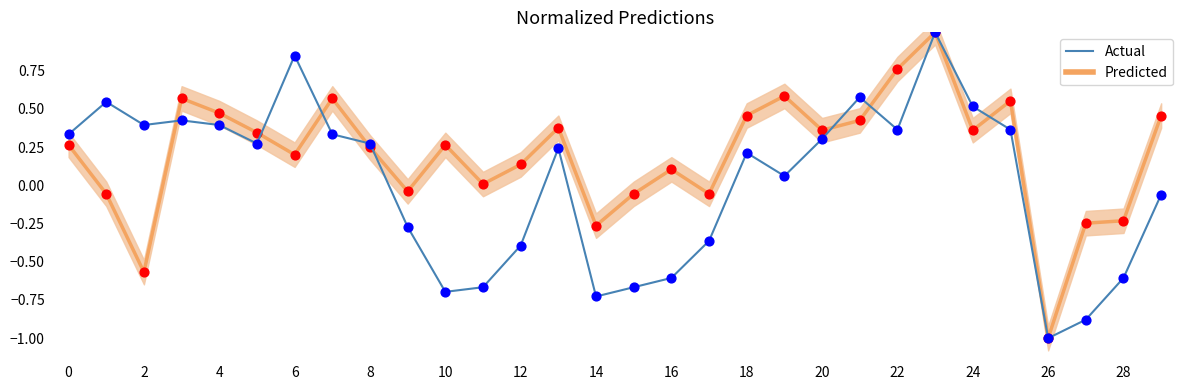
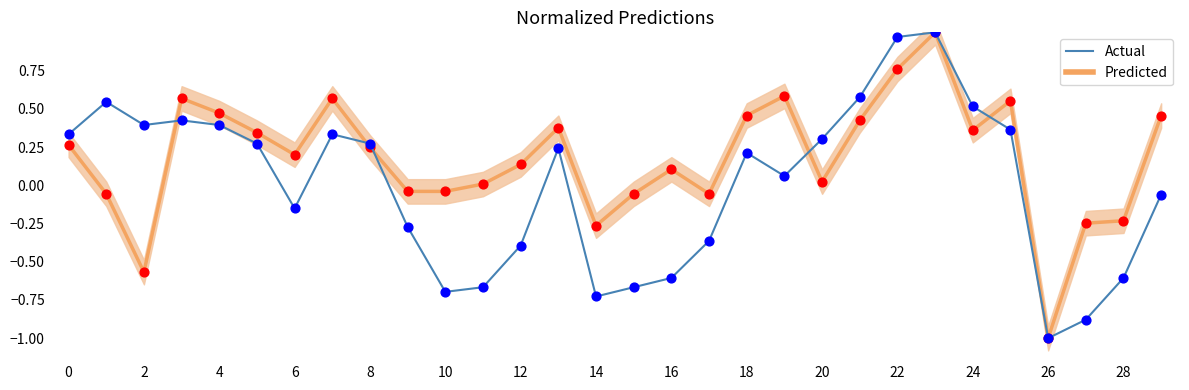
Actual, 6: 0.85 -> -0.15
Predicted, 10: 0.26 -> -0.04
Predicted, 20: 0.36 -> 0.02
Actual, 22: 0.36 -> 0.97
